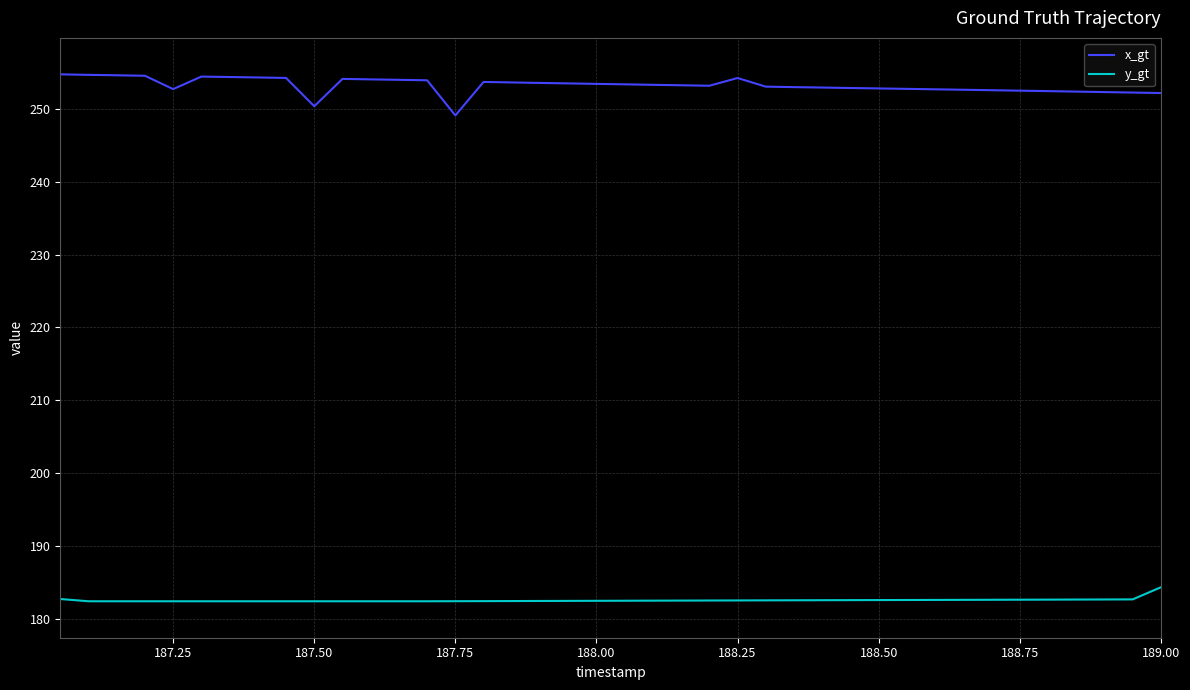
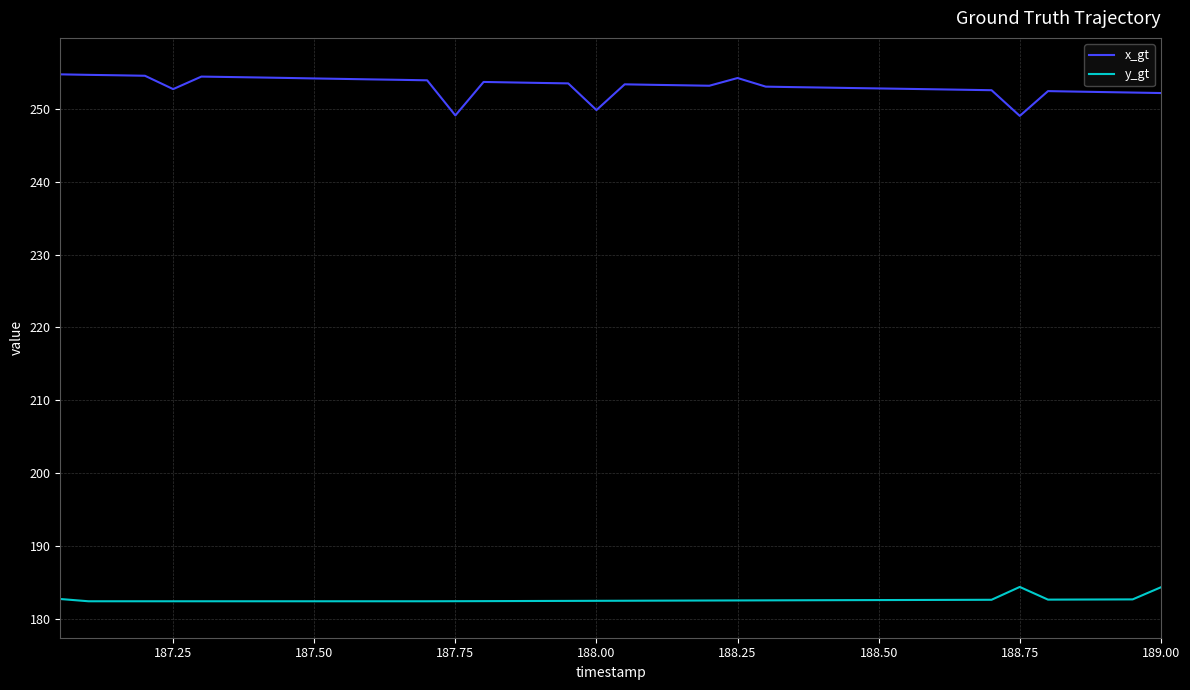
x_gt, 187.50: 250 -> 254
x_gt, 188.00: 253 -> 250
x_gt, 188.75: 252 -> 249
y_gt, 188.75: 183 -> 184
